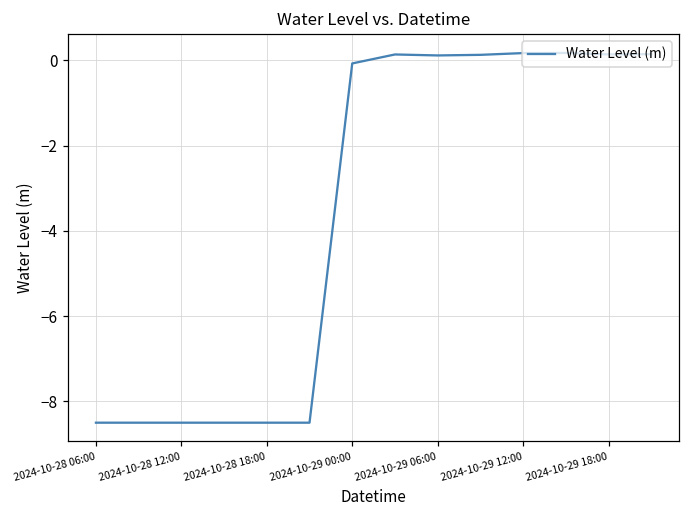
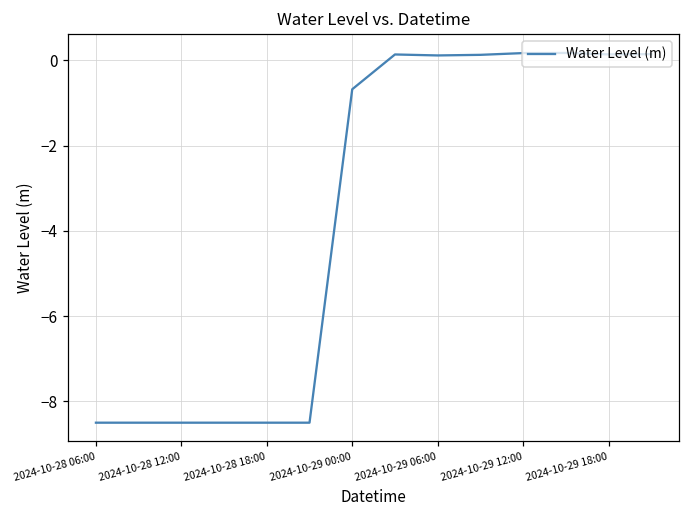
2024-10-29 00:00: -0.1 -> -0.7
